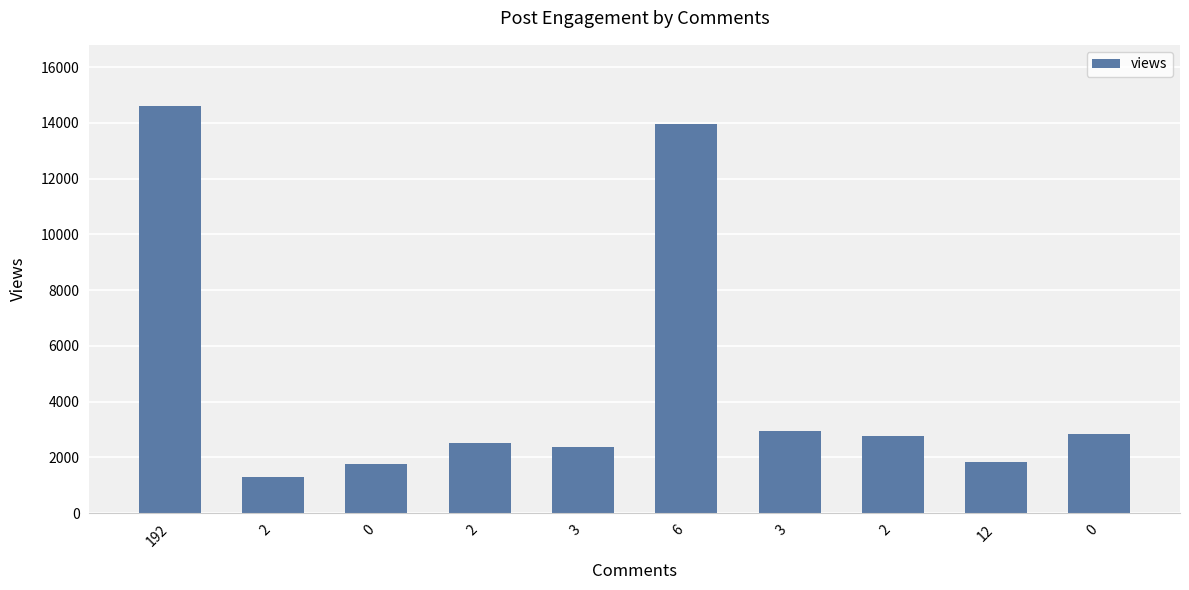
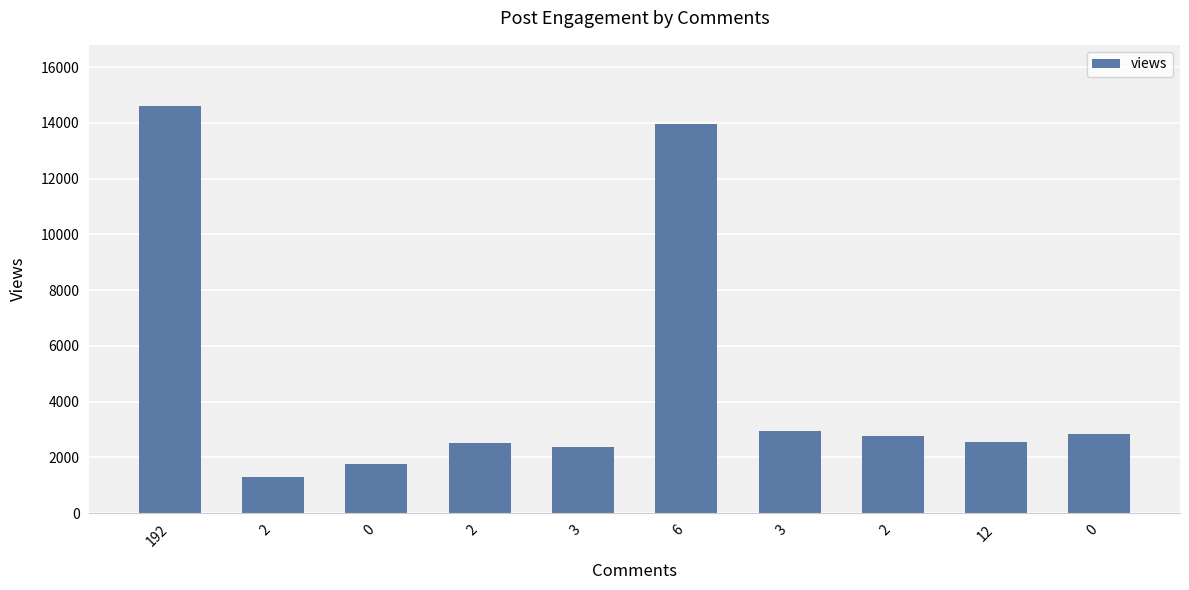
12: 1800 -> 2600
